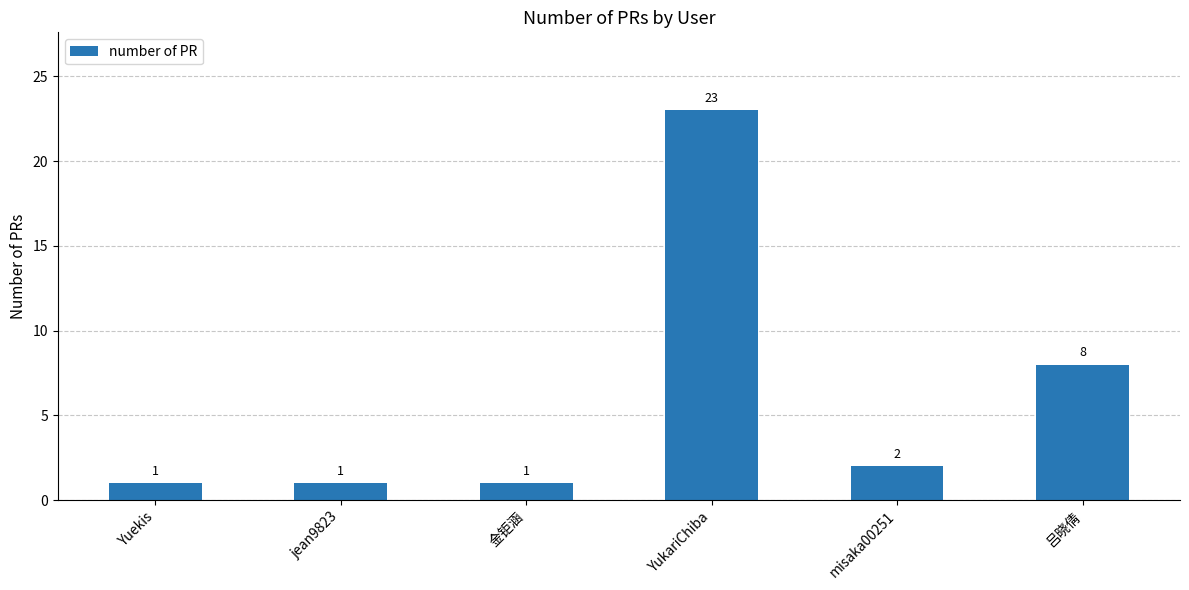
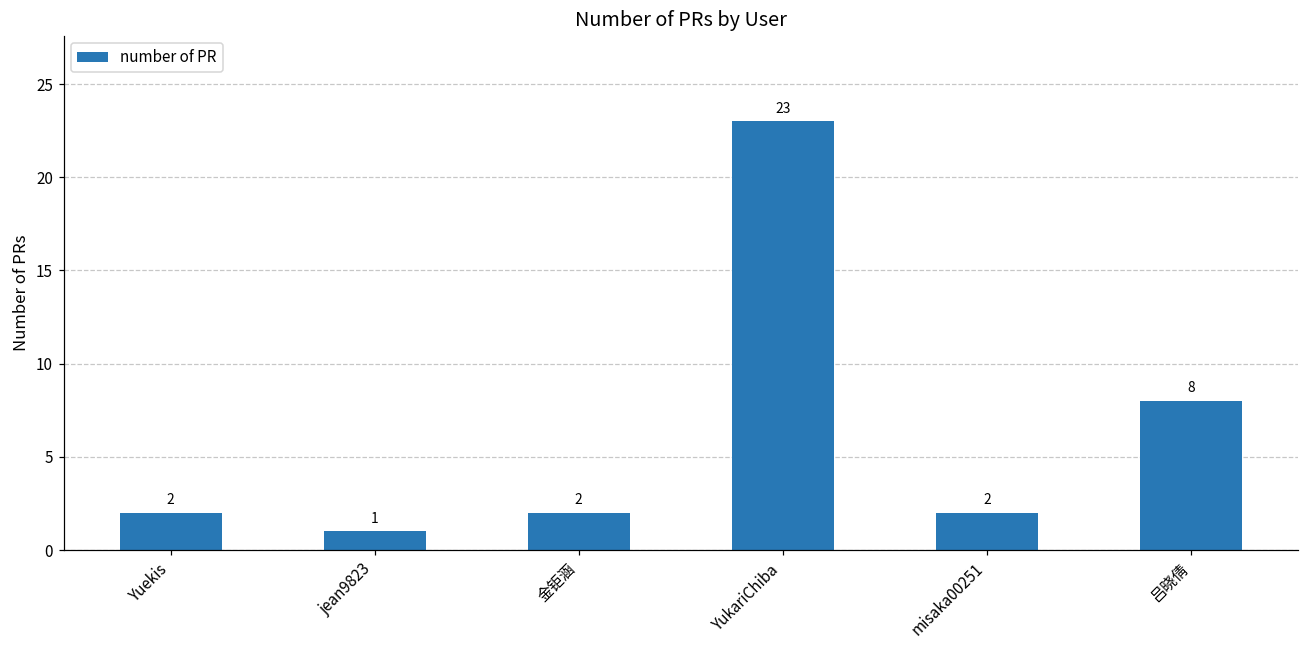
Yuekis: 1 -> 2
金钜涵: 1 -> 2
